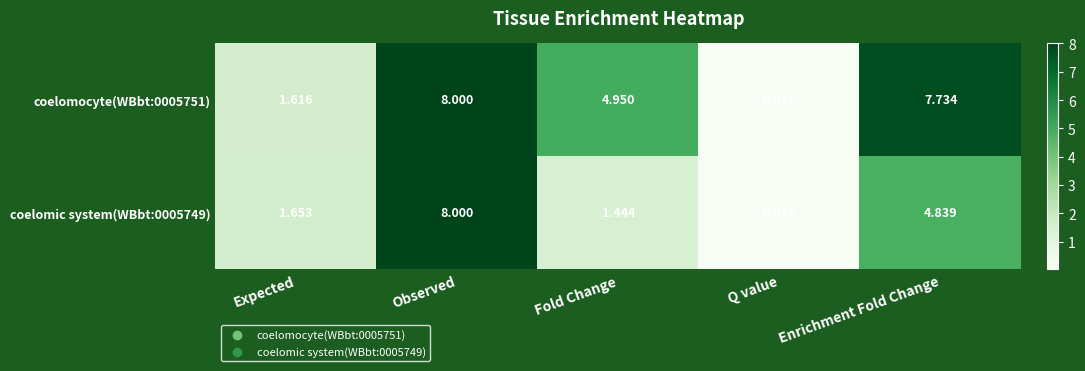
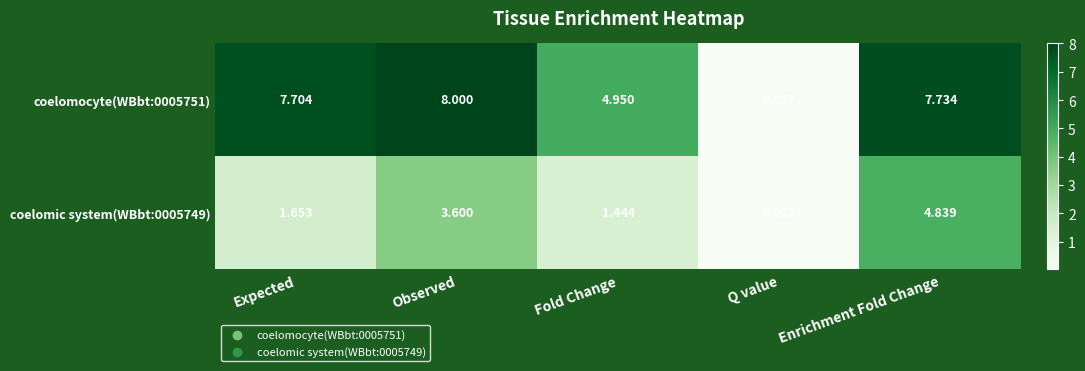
coelomocyte(WBbt:0005751), Expected: 1.616 -> 7.704
coelomic system(WBbt:0005749), Observed: 8.000 -> 3.600
